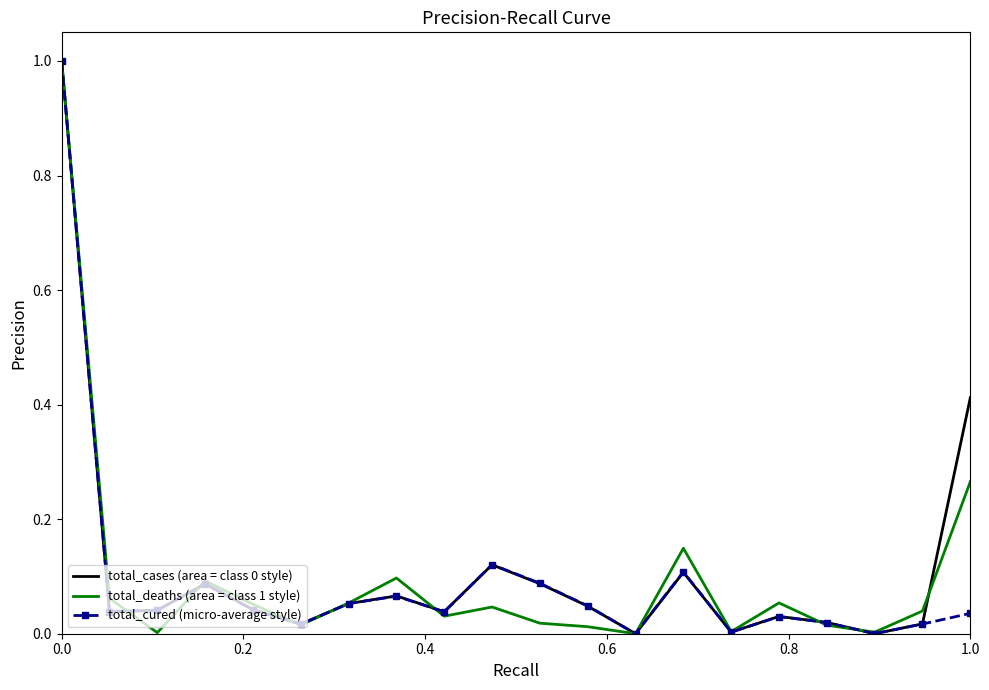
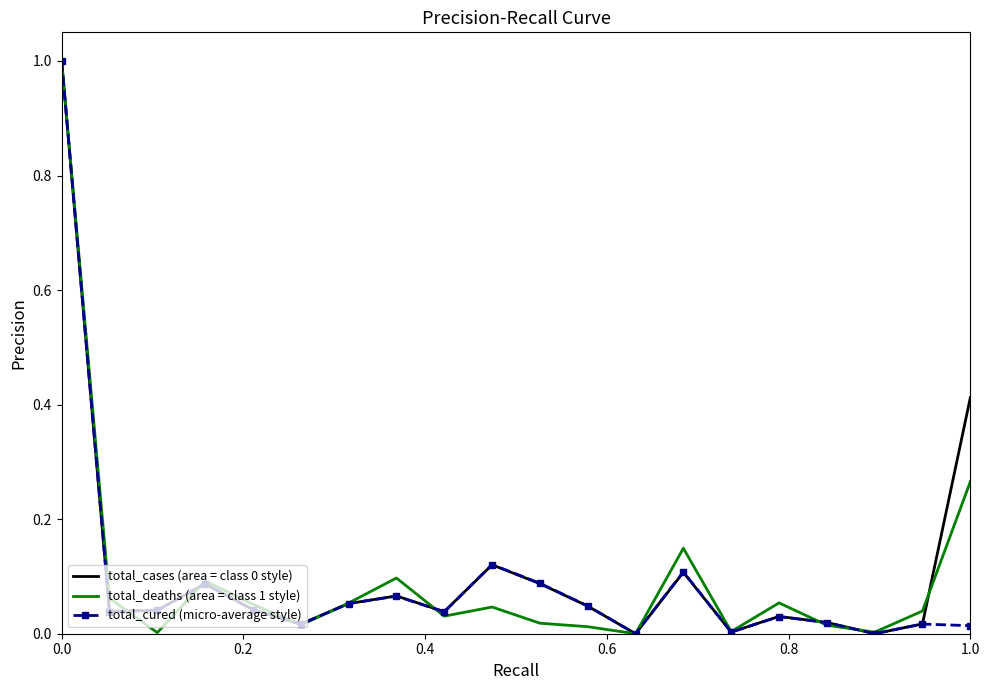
total_cured (micro-average style), 1.0: 0.04 -> 0.01
